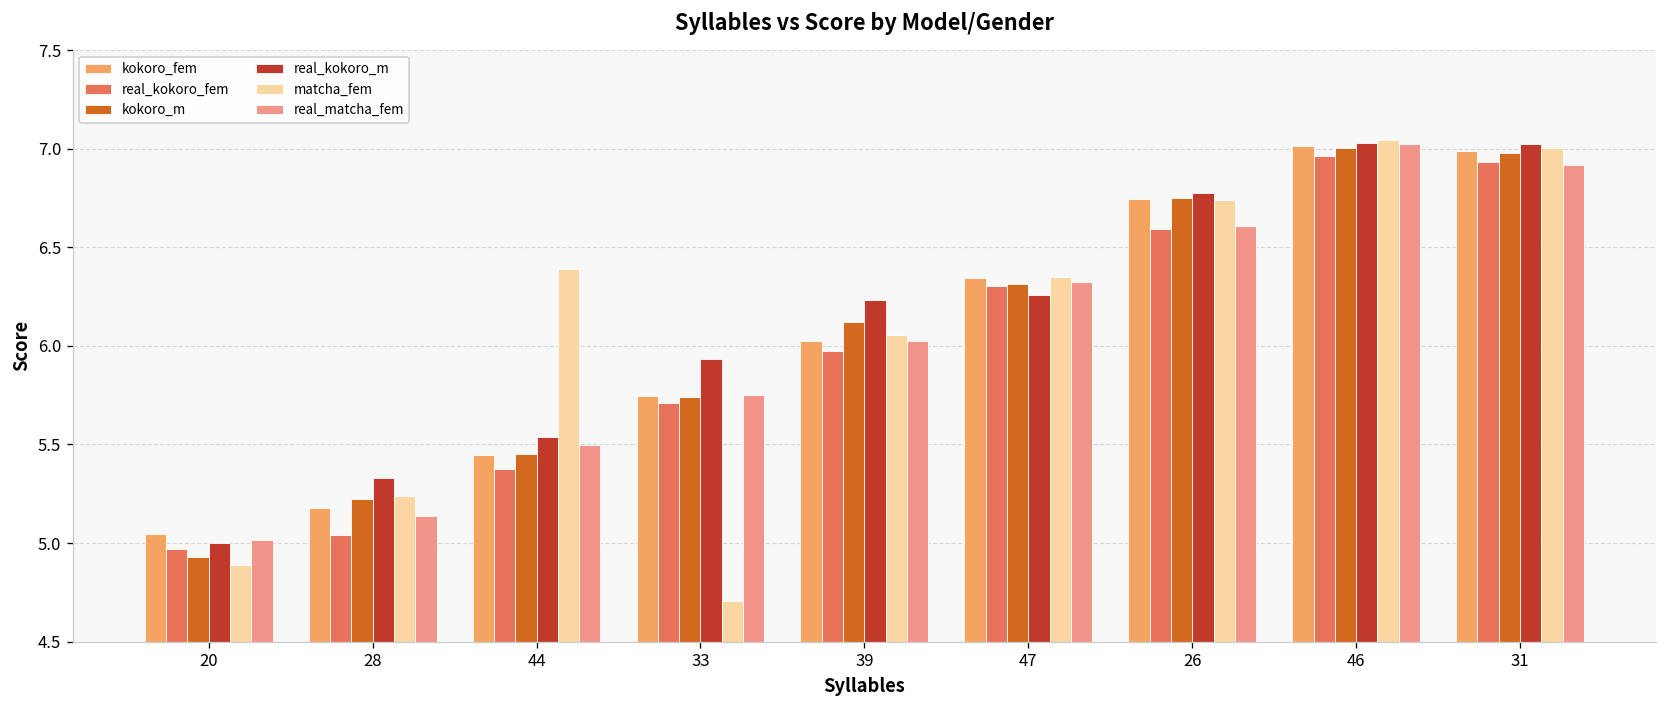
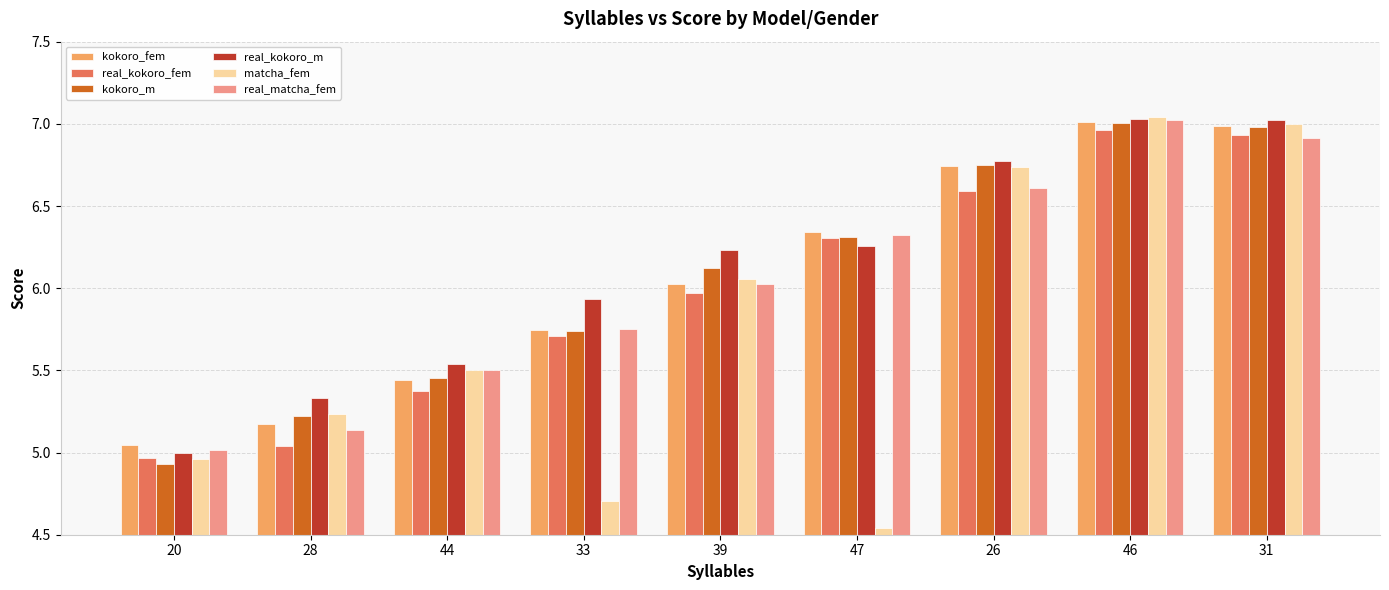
matcha_fem, 20: 4.89 -> 4.96
matcha_fem, 44: 6.39 -> 5.50
matcha_fem, 47: 6.35 -> 4.54
